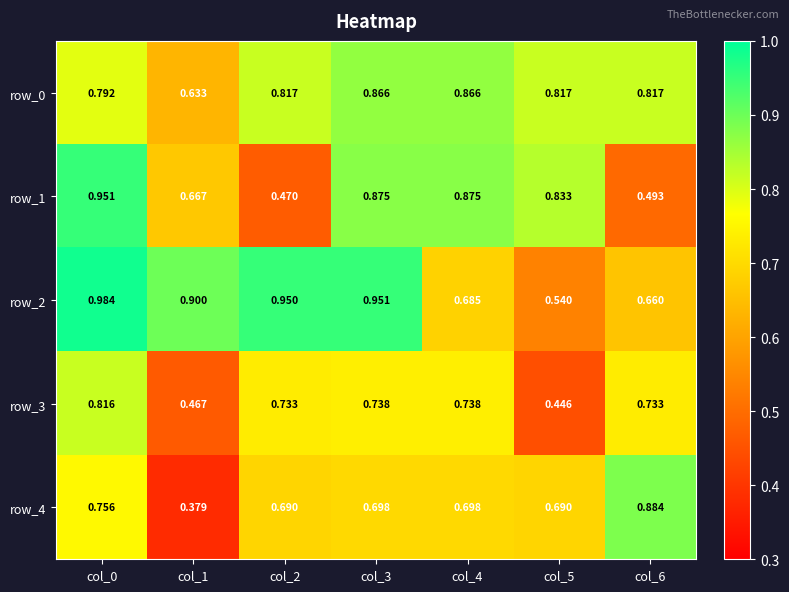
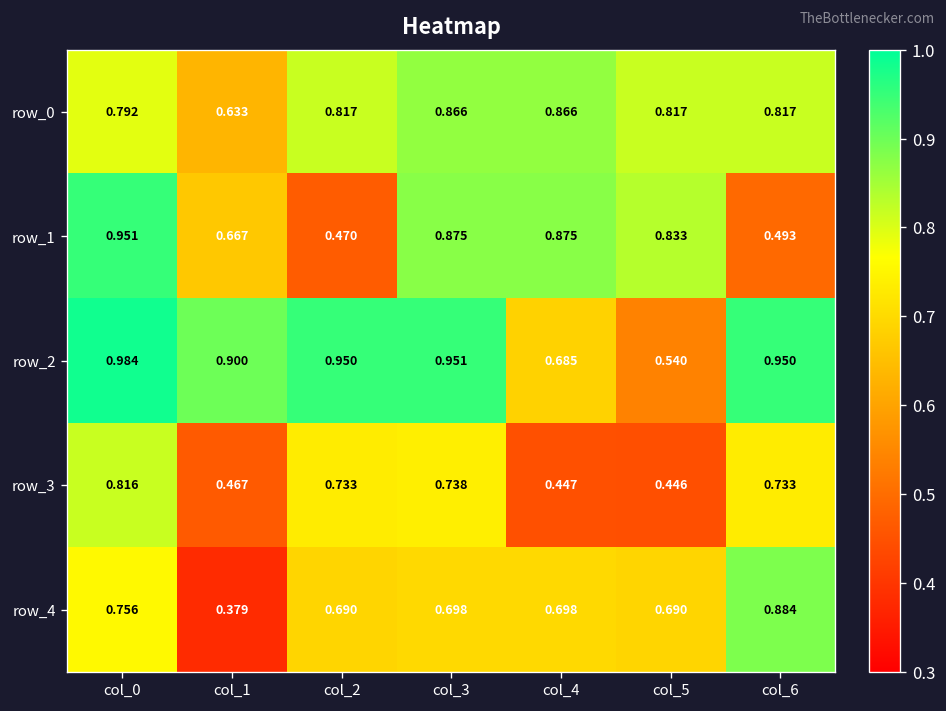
row_2, col_6: 0.660 -> 0.950
row_3, col_4: 0.738 -> 0.447
